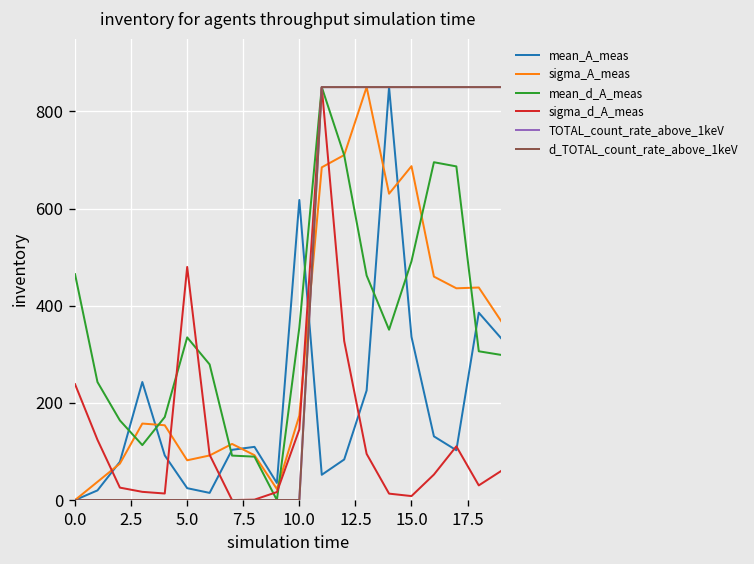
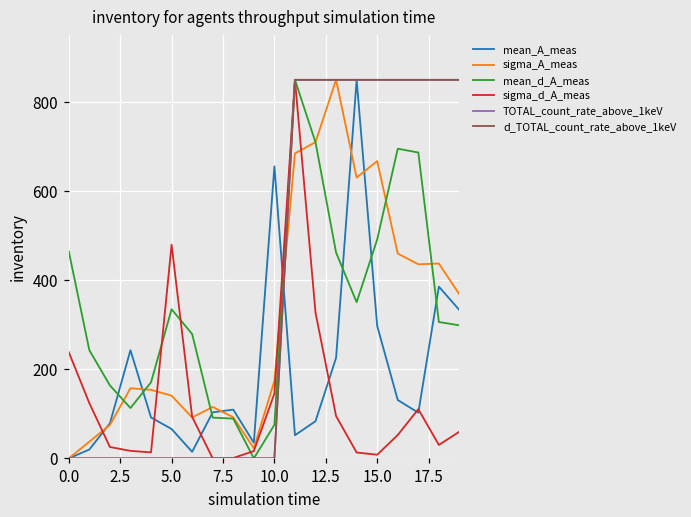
mean_A_meas, 5.0: 20 -> 70
sigma_A_meas, 5.0: 80 -> 140
mean_A_meas, 10.0: 620 -> 660
mean_d_A_meas, 10.0: 360 -> 80
mean_A_meas, 15.0: 340 -> 300
sigma_A_meas, 15.0: 690 -> 670
